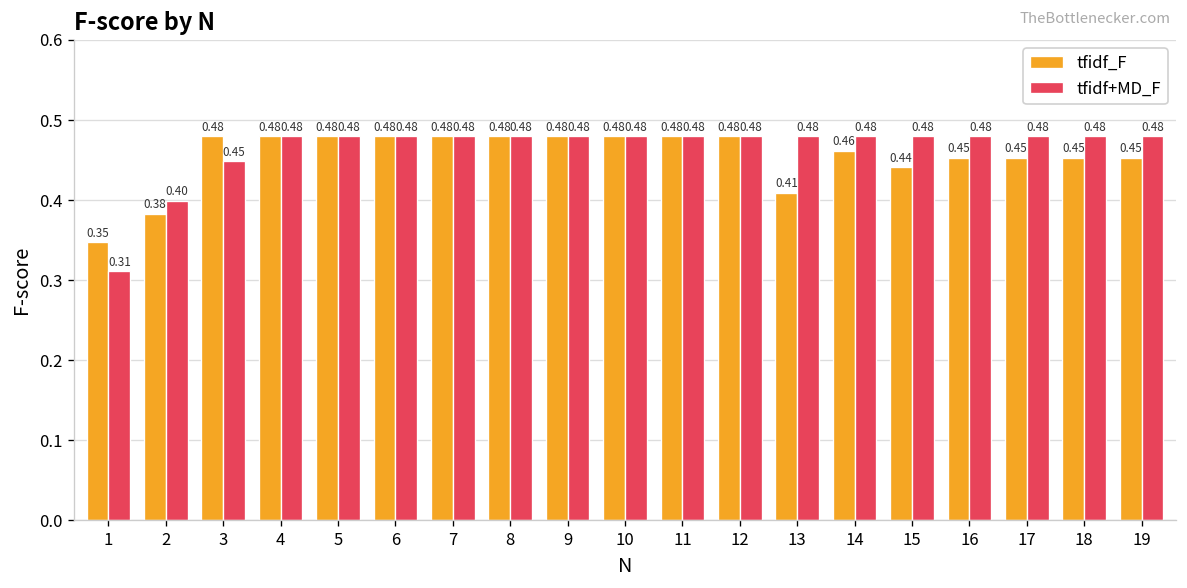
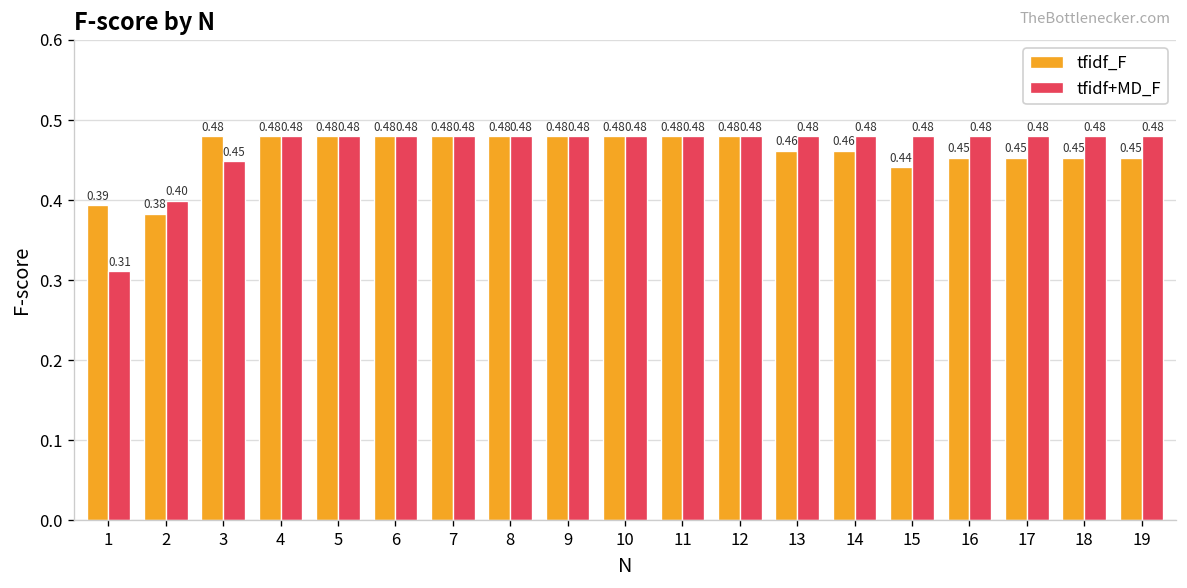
tfidf_F, 1: 0.35 -> 0.39
tfidf_F, 13: 0.41 -> 0.46
